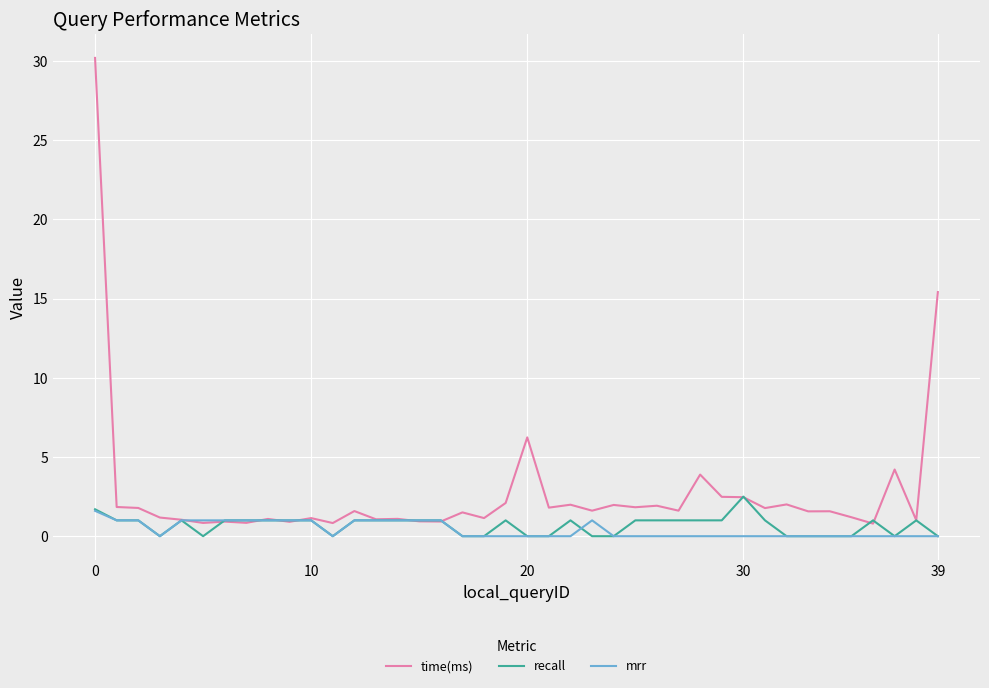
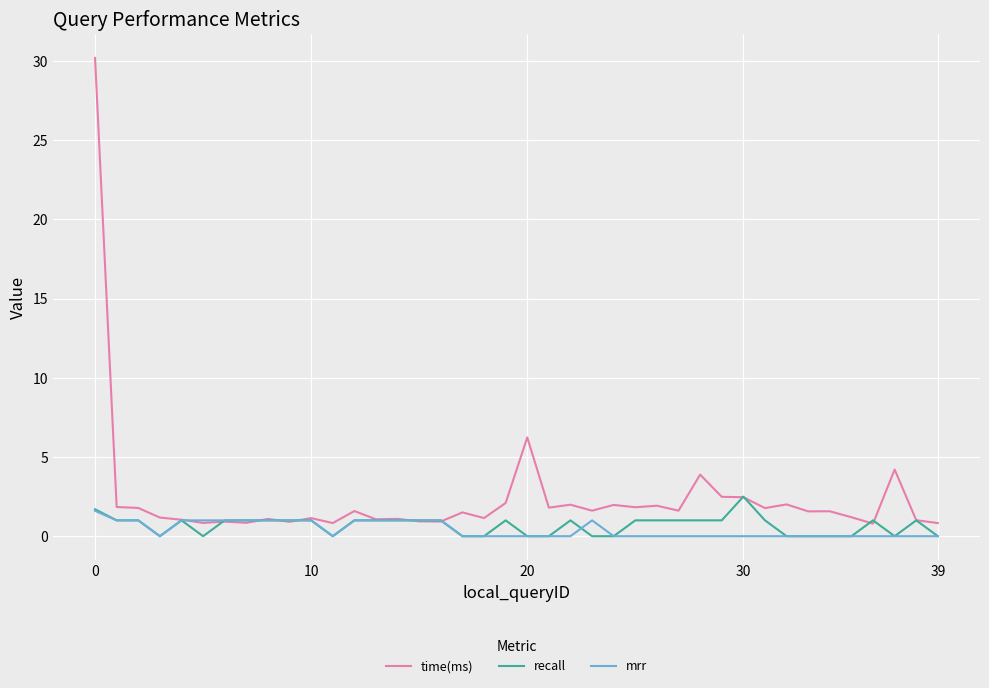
time(ms), 39: 15.4 -> 0.8
